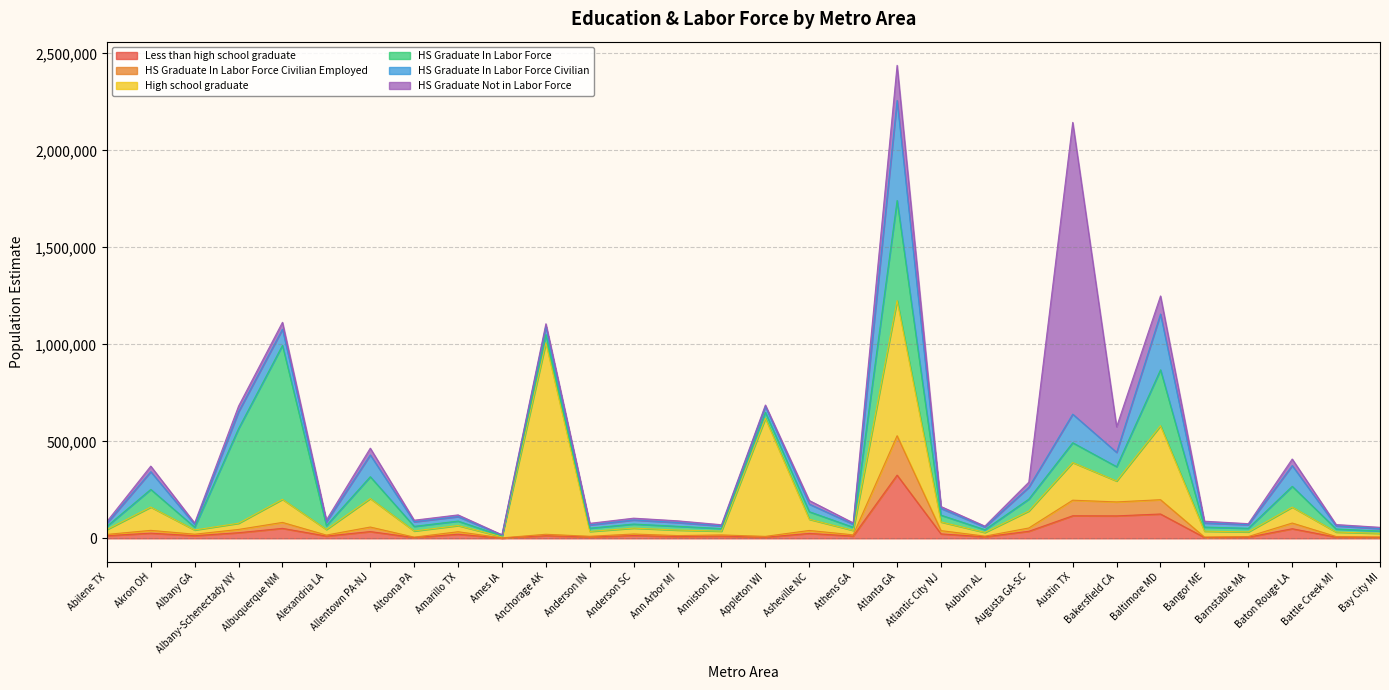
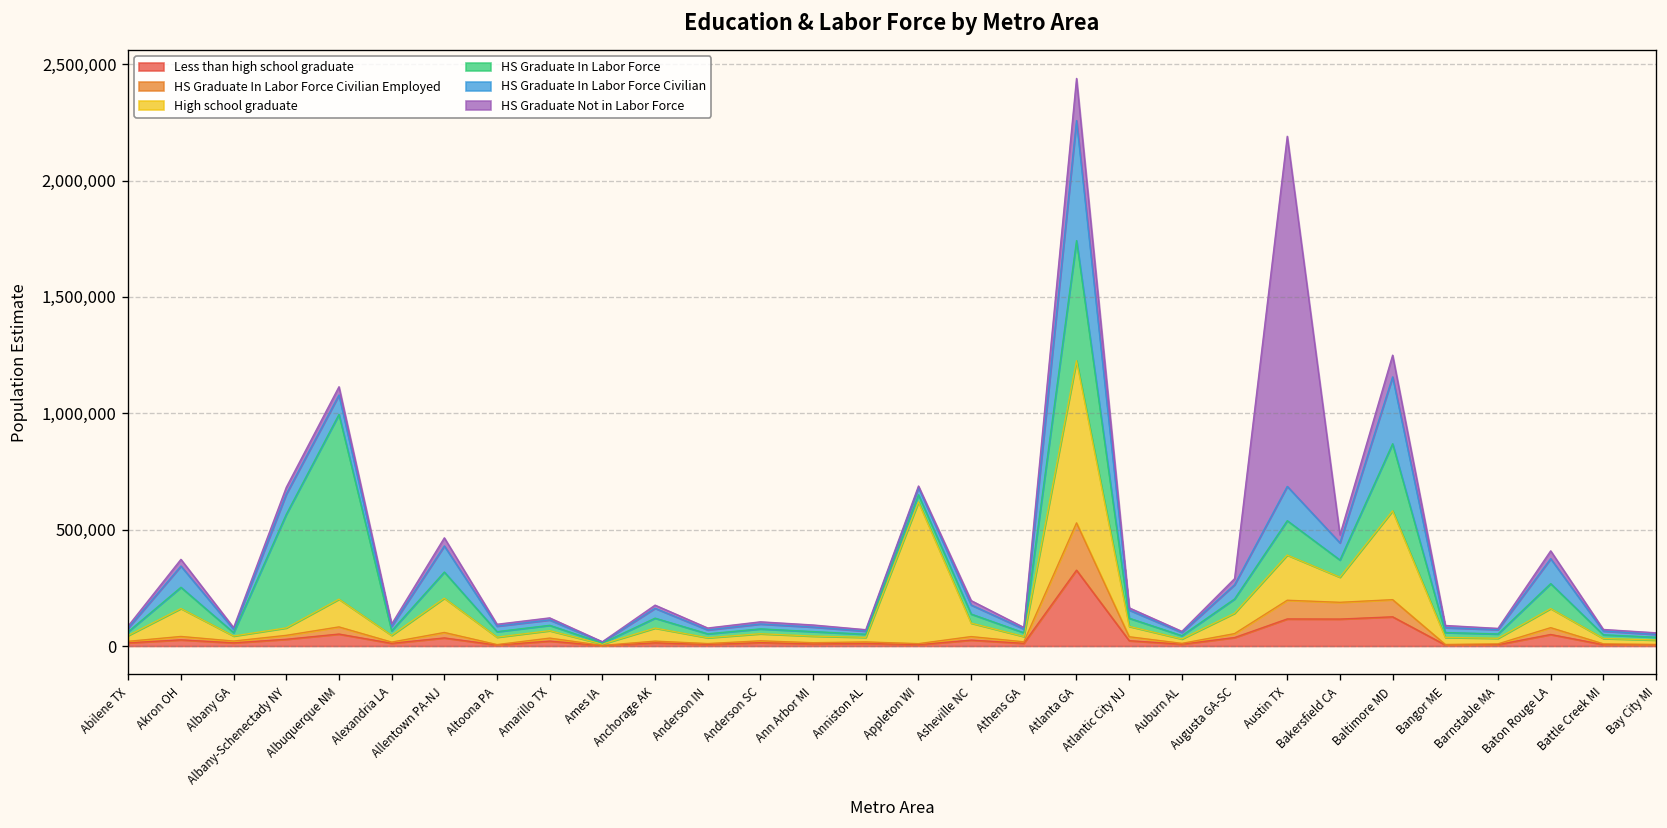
High school graduate, Anchorage AK: 990,000 -> 60,000
HS Graduate In Labor Force, Austin TX: 100,000 -> 150,000
HS Graduate Not in Labor Force, Bakersfield CA: 130,000 -> 30,000
